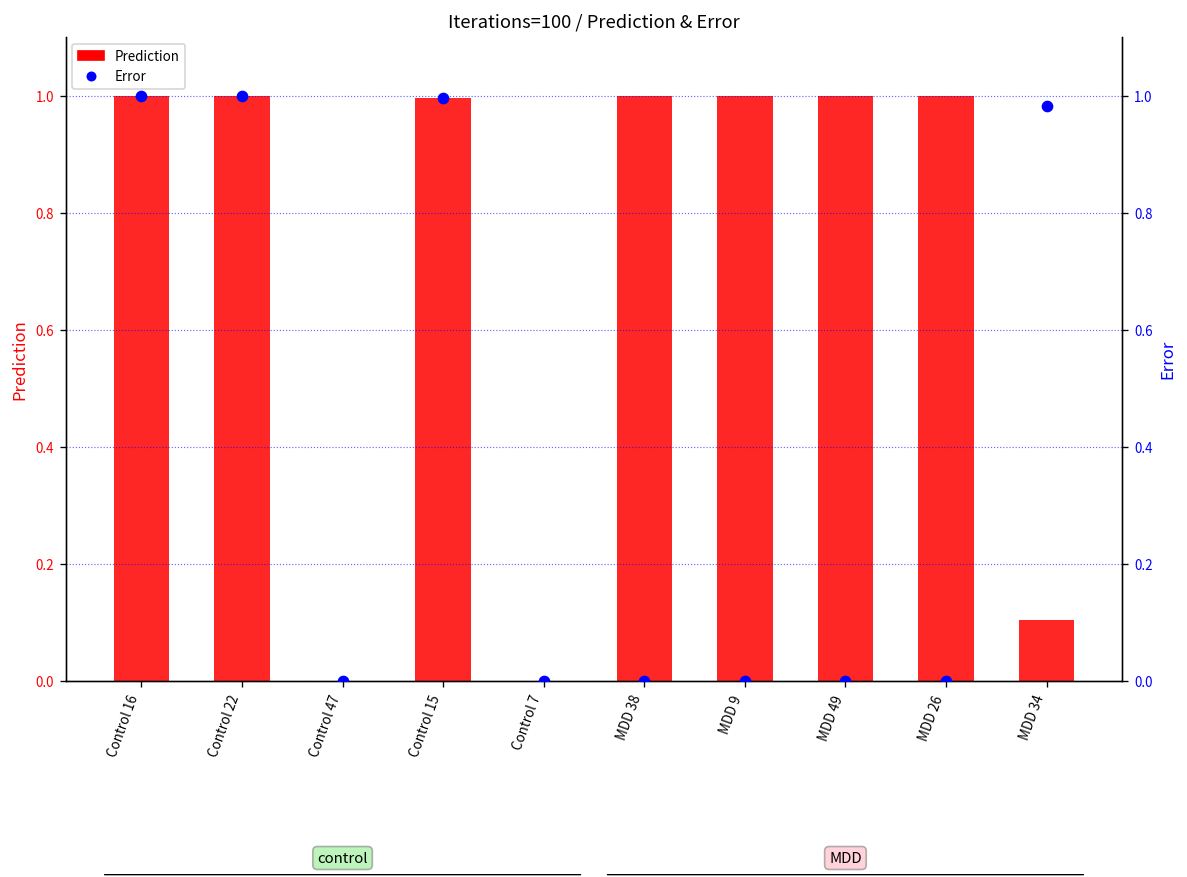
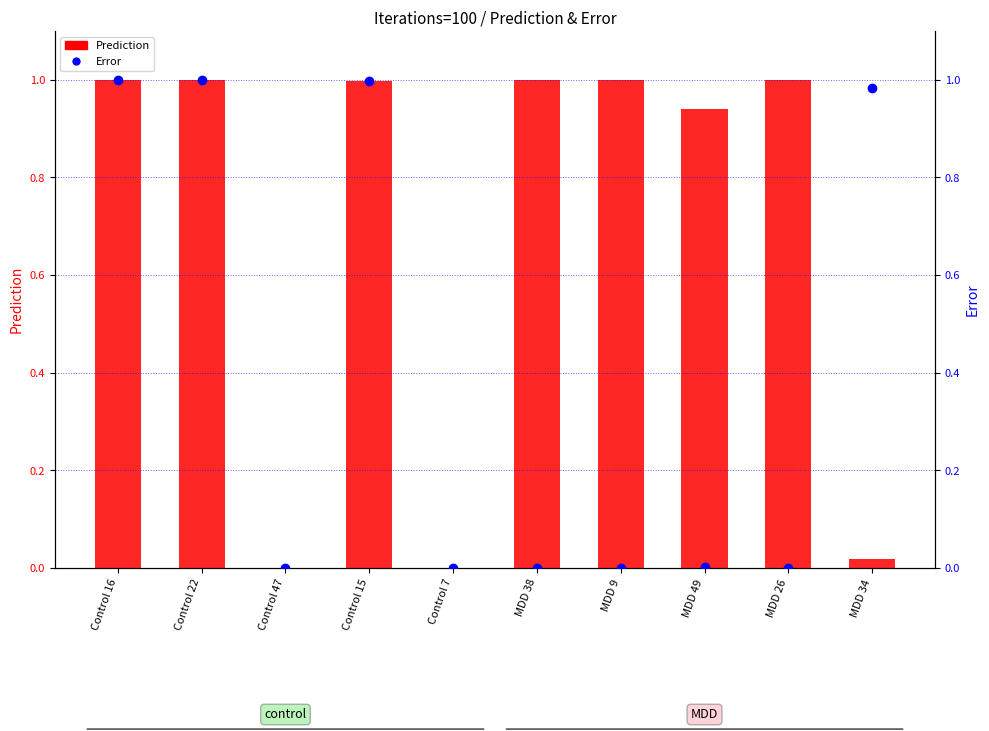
Prediction, MDD 49: 1.00 -> 0.94
Prediction, MDD 34: 0.11 -> 0.02
